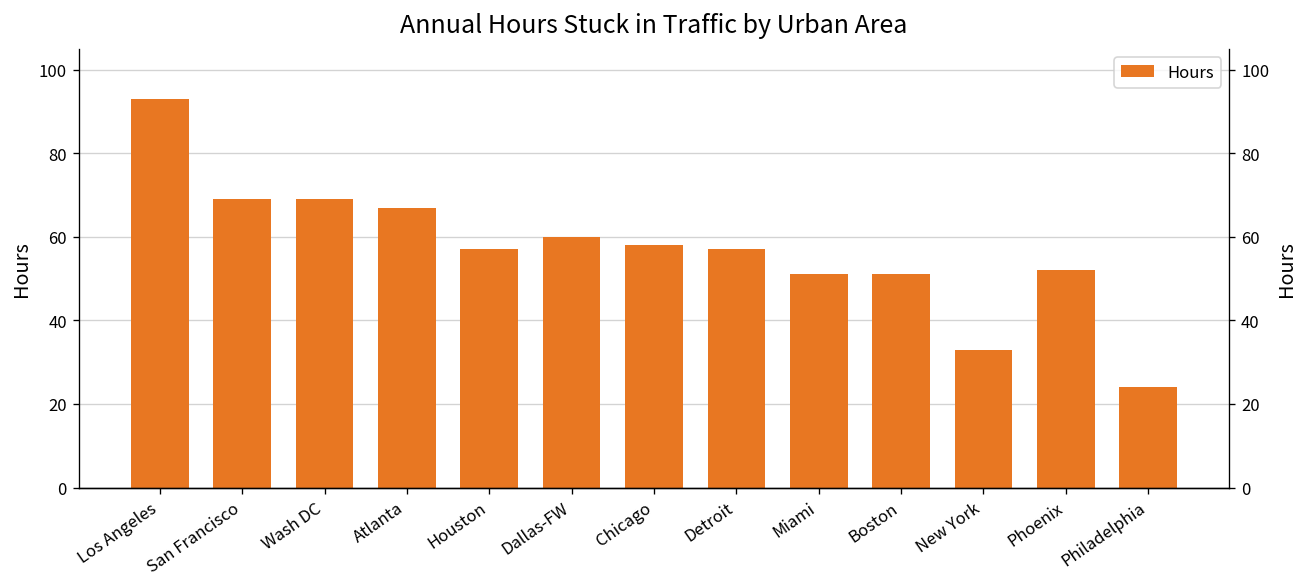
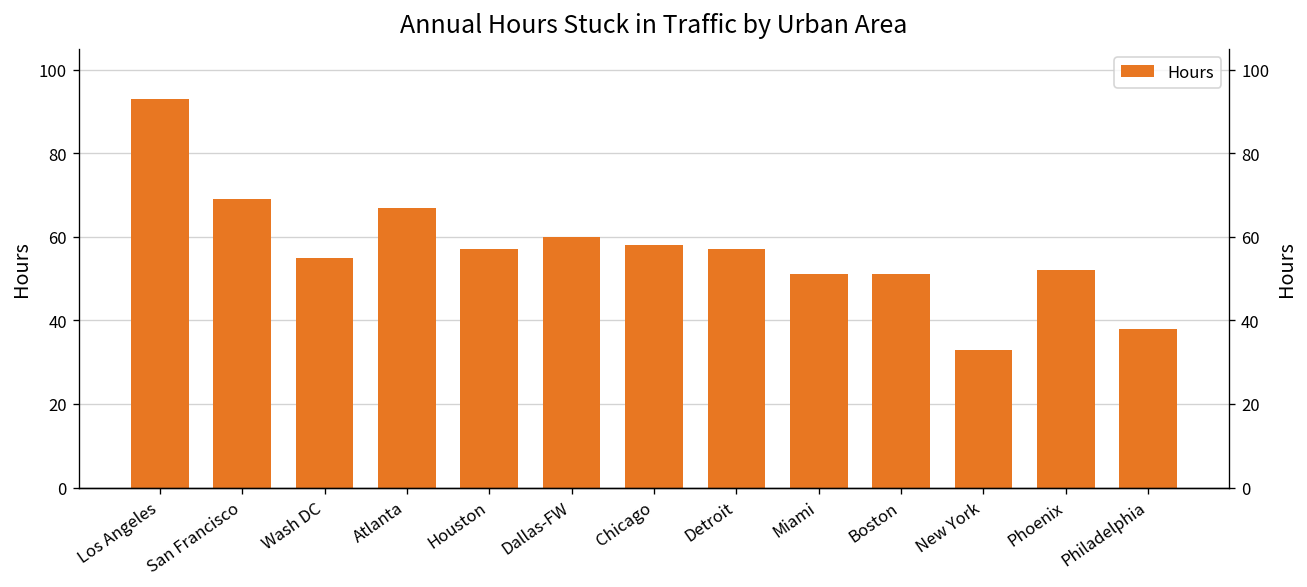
Wash DC: 69 -> 55
Philadelphia: 24 -> 38
